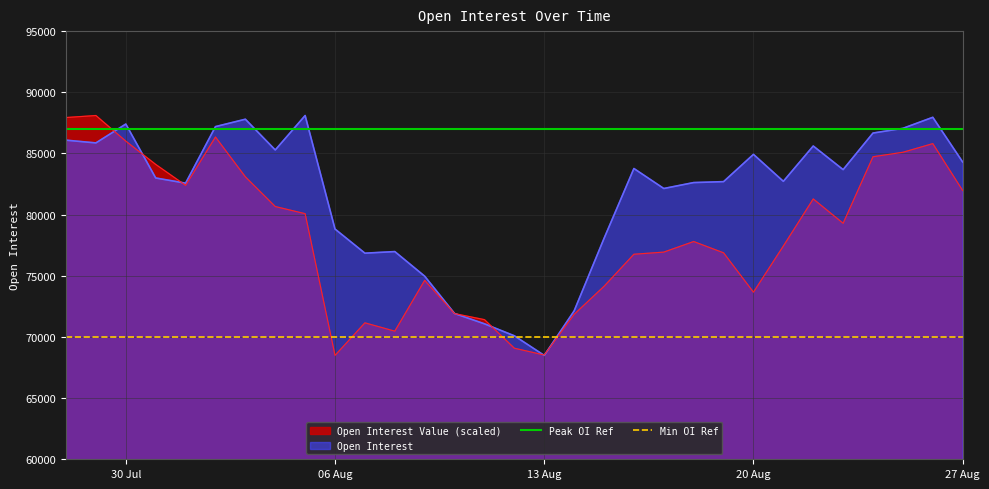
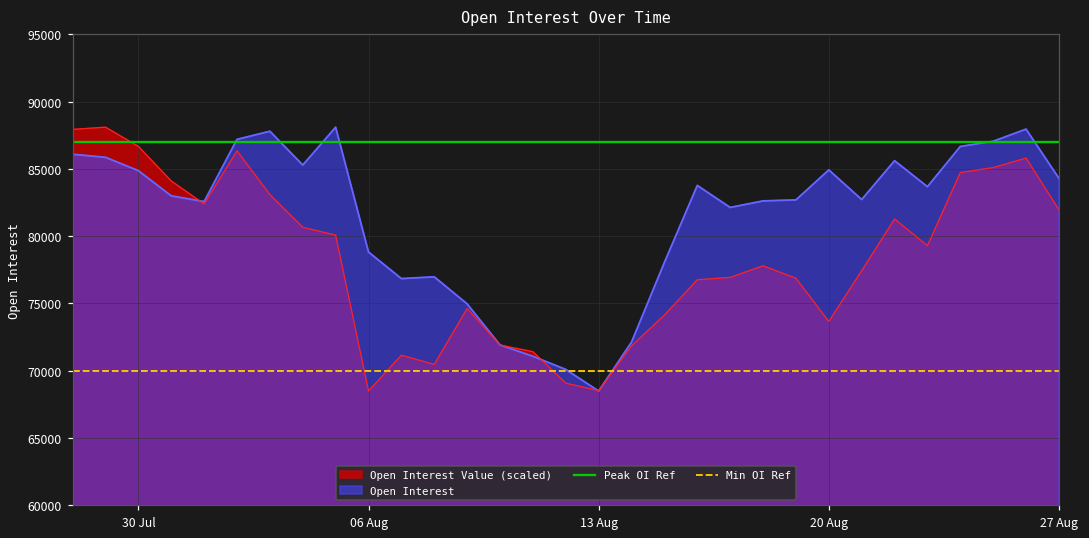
Open Interest Value (scaled), 30 Jul: 86000 -> 86700
Open Interest, 30 Jul: 87400 -> 84900
